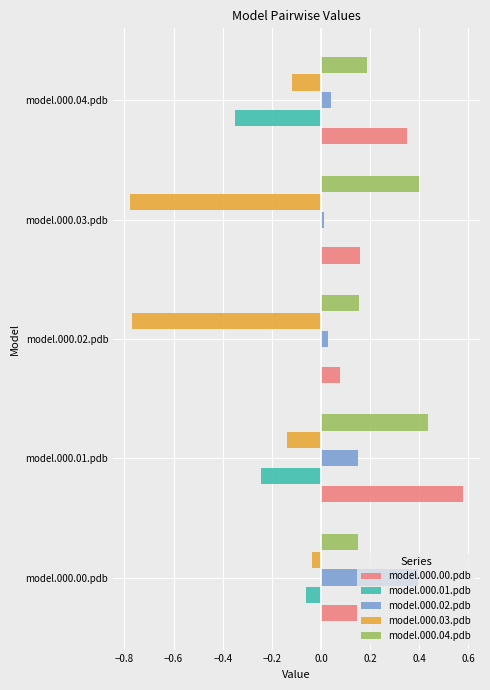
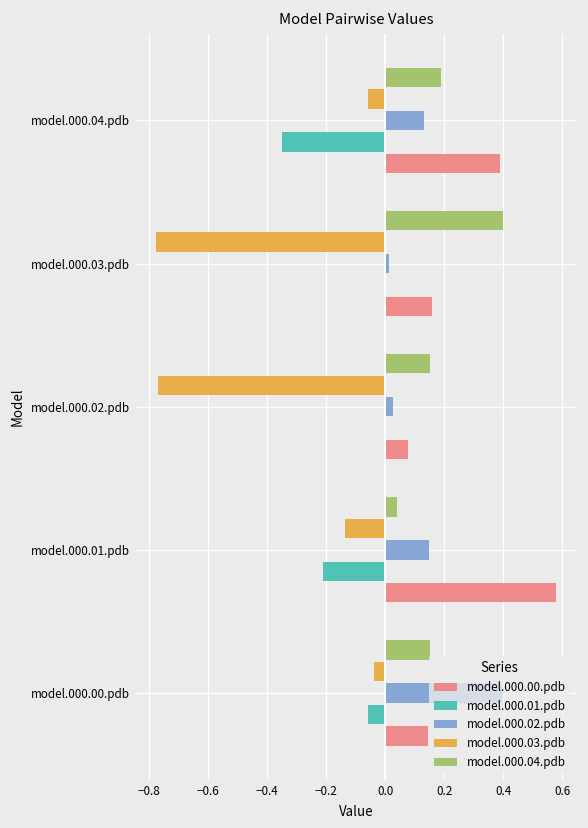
model.000.03.pdb, model.000.04.pdb: -0.12 -> -0.06
model.000.02.pdb, model.000.04.pdb: 0.04 -> 0.13
model.000.00.pdb, model.000.04.pdb: 0.35 -> 0.39
model.000.04.pdb, model.000.01.pdb: 0.44 -> 0.04
model.000.01.pdb, model.000.01.pdb: -0.25 -> -0.21
